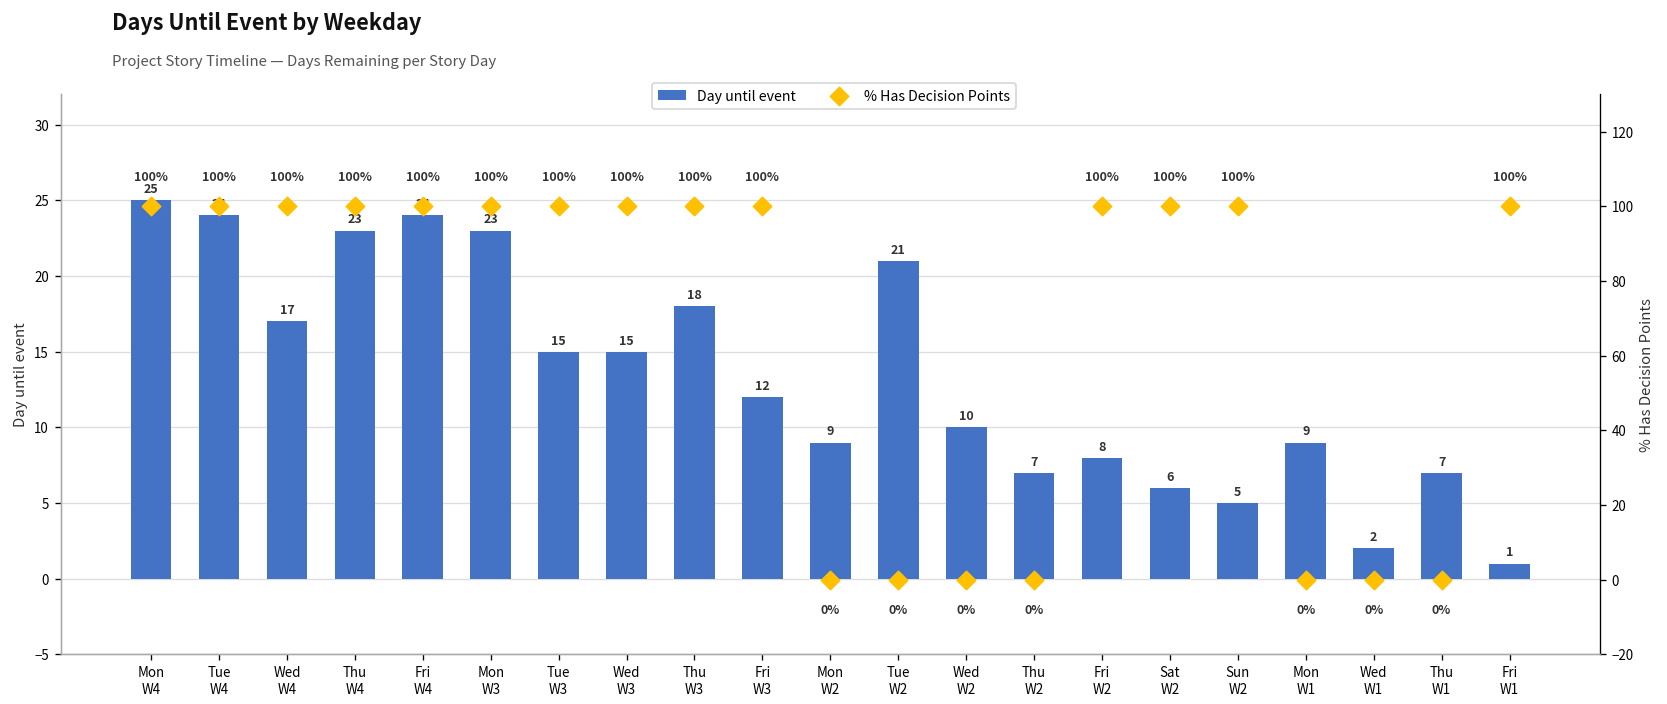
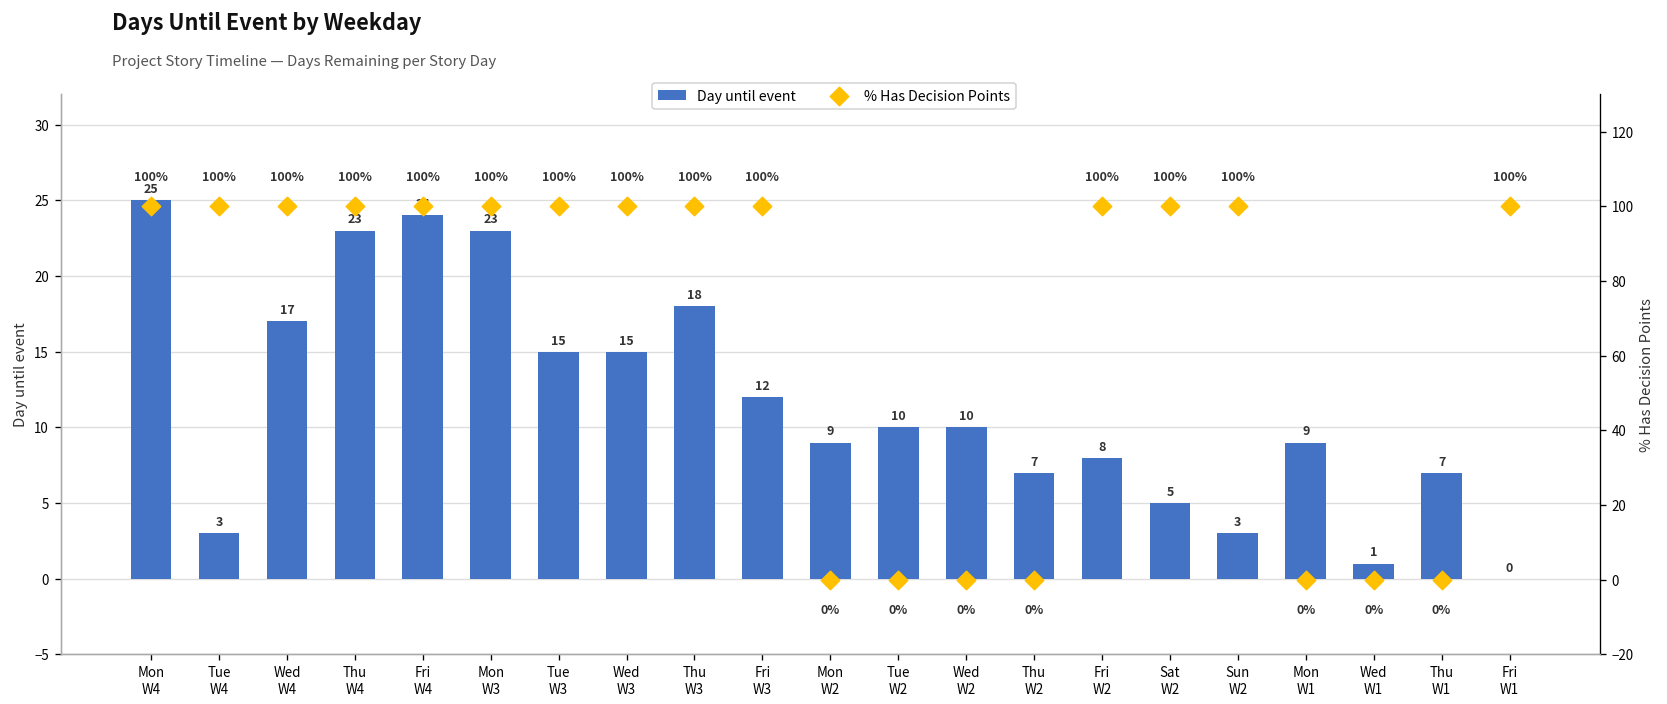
Day until event, Tue W4: 24 -> 3
Day until event, Tue W2: 21 -> 10
Day until event, Sat W2: 6 -> 5
Day until event, Sun W2: 5 -> 3
Day until event, Wed W1: 2 -> 1
Day until event, Fri W1: 1 -> 0
